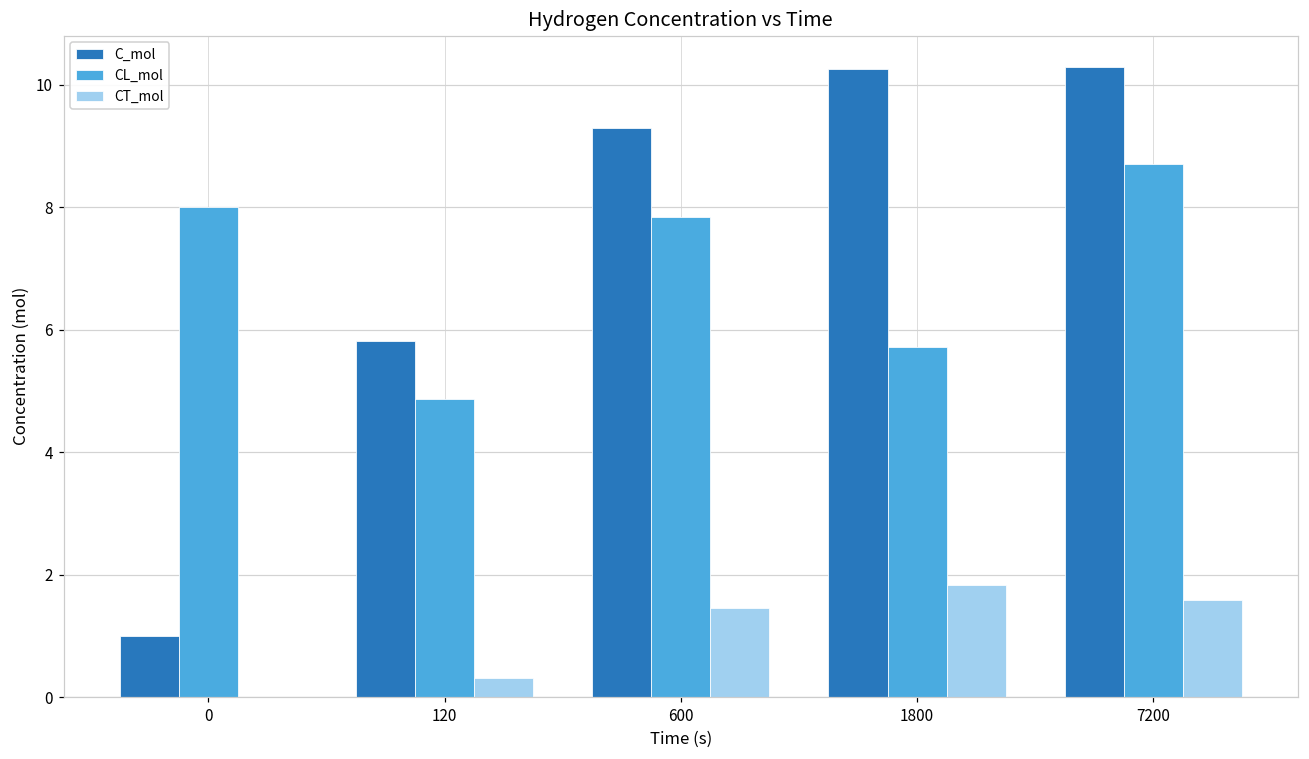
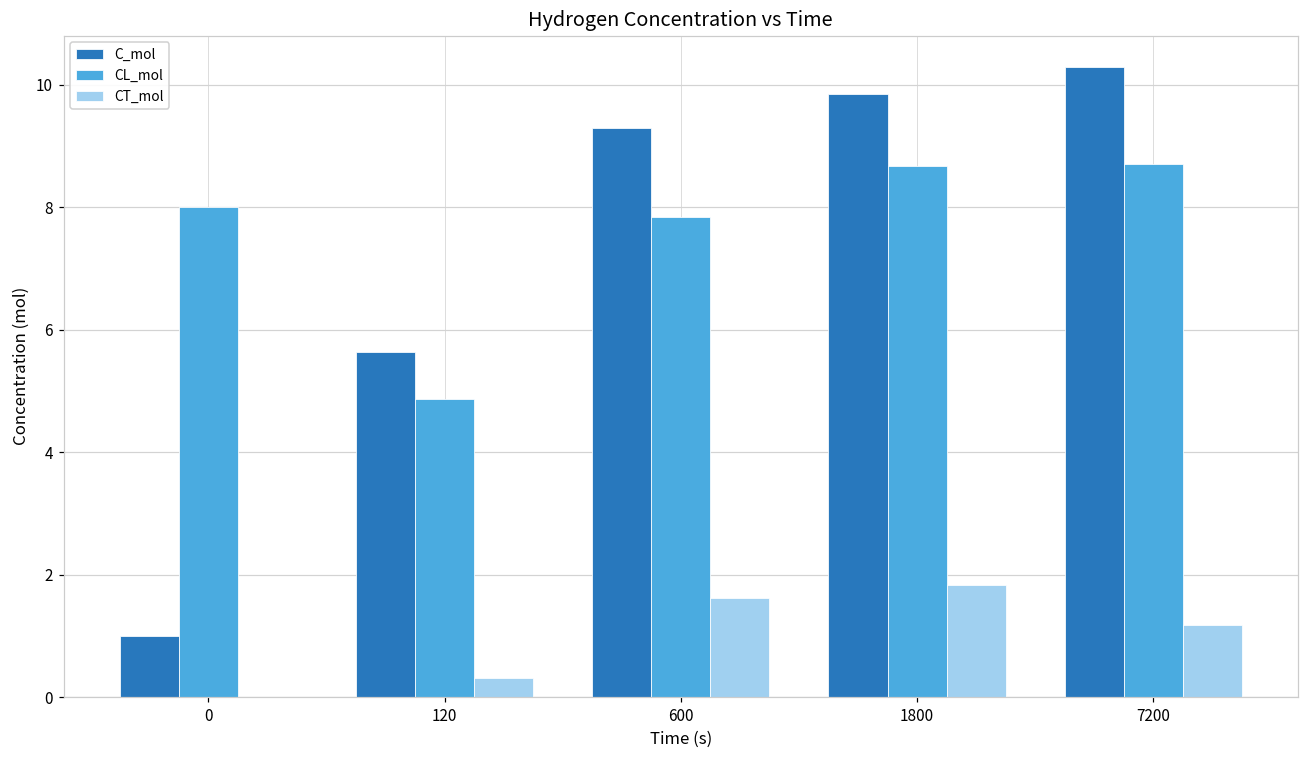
C_mol, 120: 5.8 -> 5.6
CT_mol, 600: 1.4 -> 1.6
C_mol, 1800: 10.3 -> 9.8
CL_mol, 1800: 5.7 -> 8.7
CT_mol, 7200: 1.6 -> 1.2
